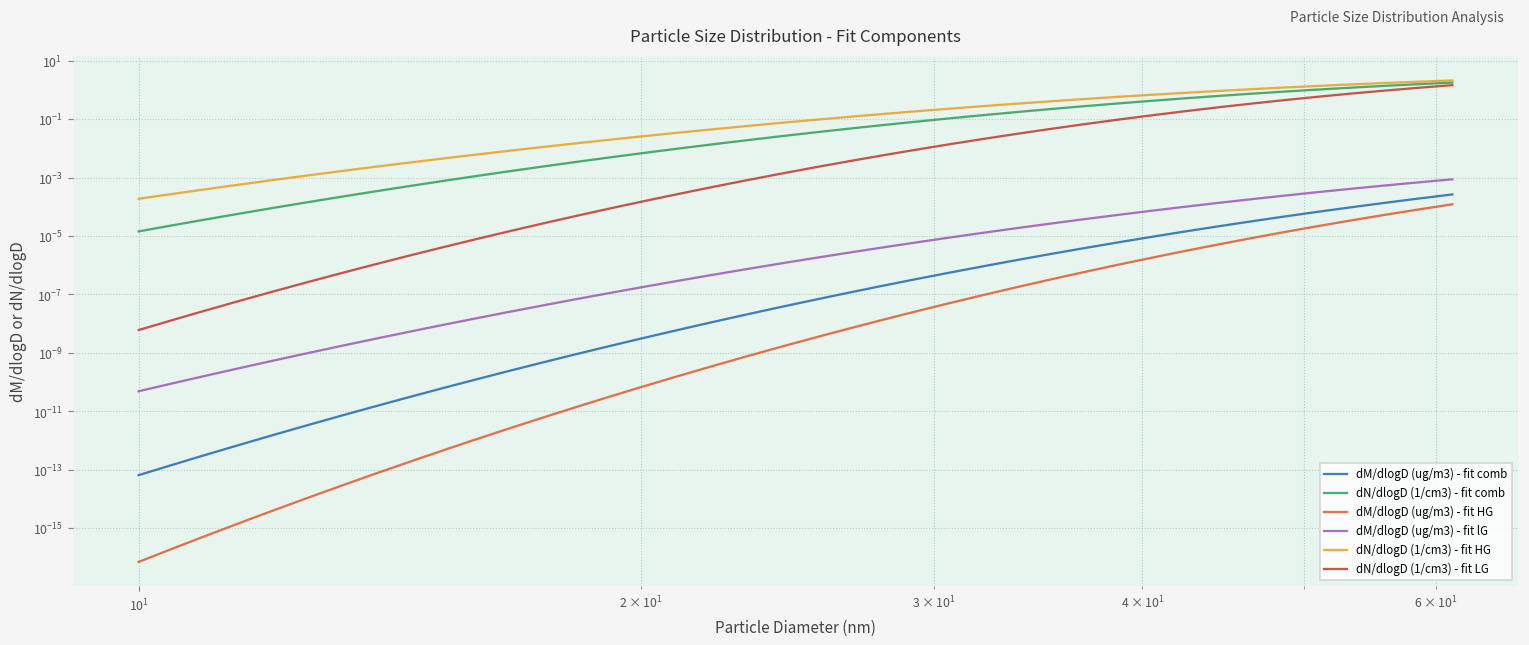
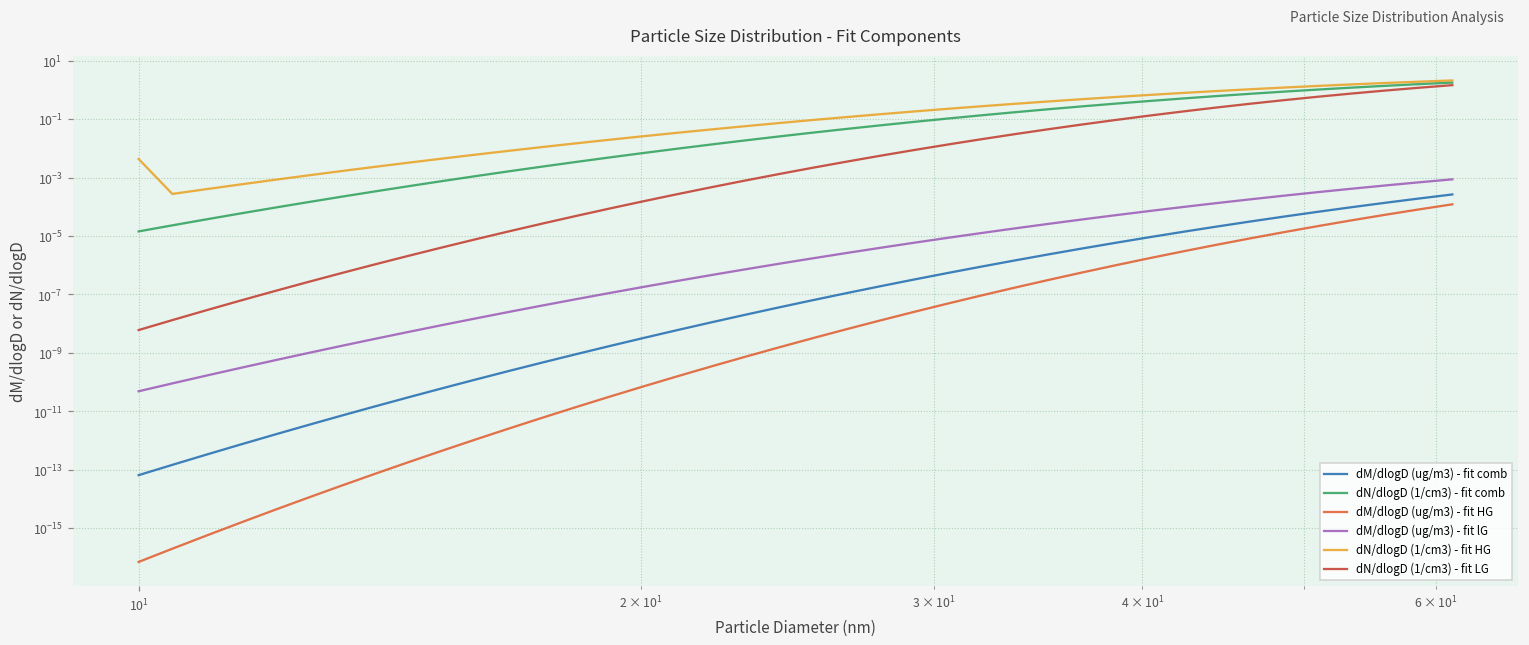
dN/dlogD (1/cm3) - fit HG, 10^1: 0.0002 -> 0.004
